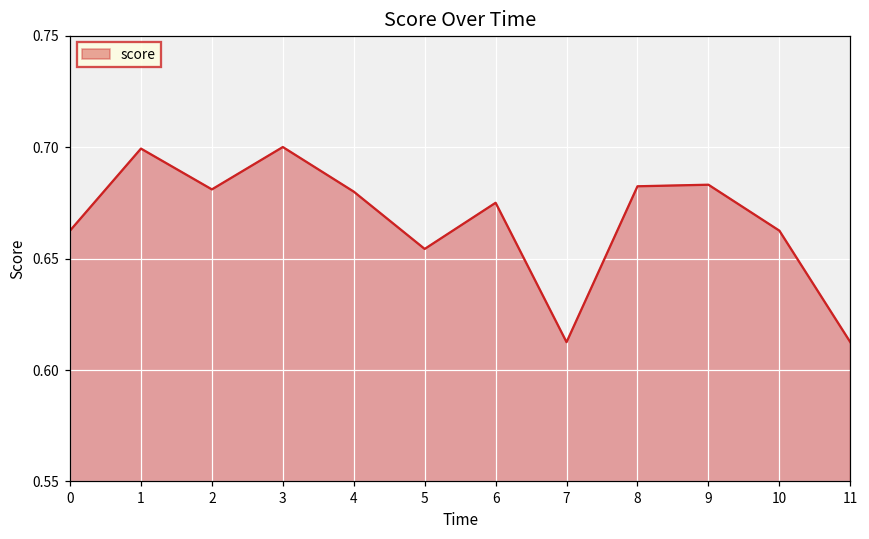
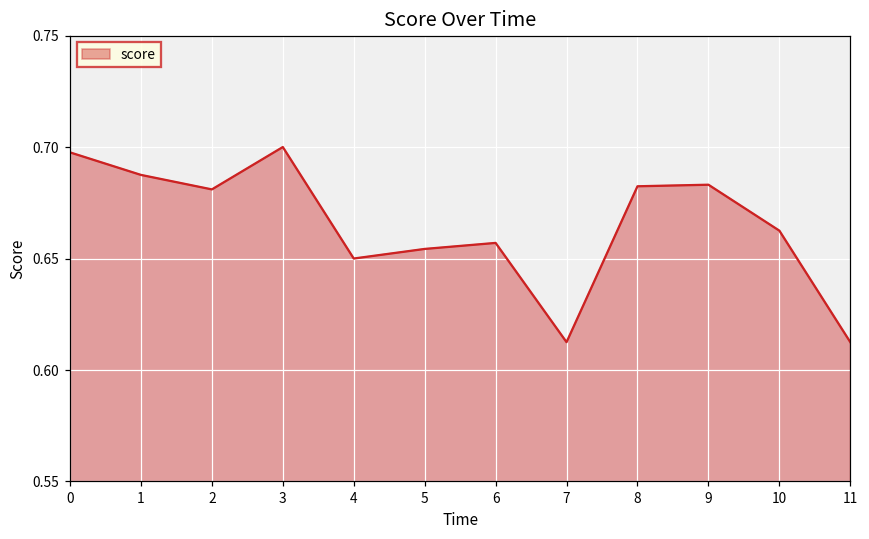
0: 0.663 -> 0.698
1: 0.699 -> 0.688
4: 0.68 -> 0.65
6: 0.675 -> 0.657
